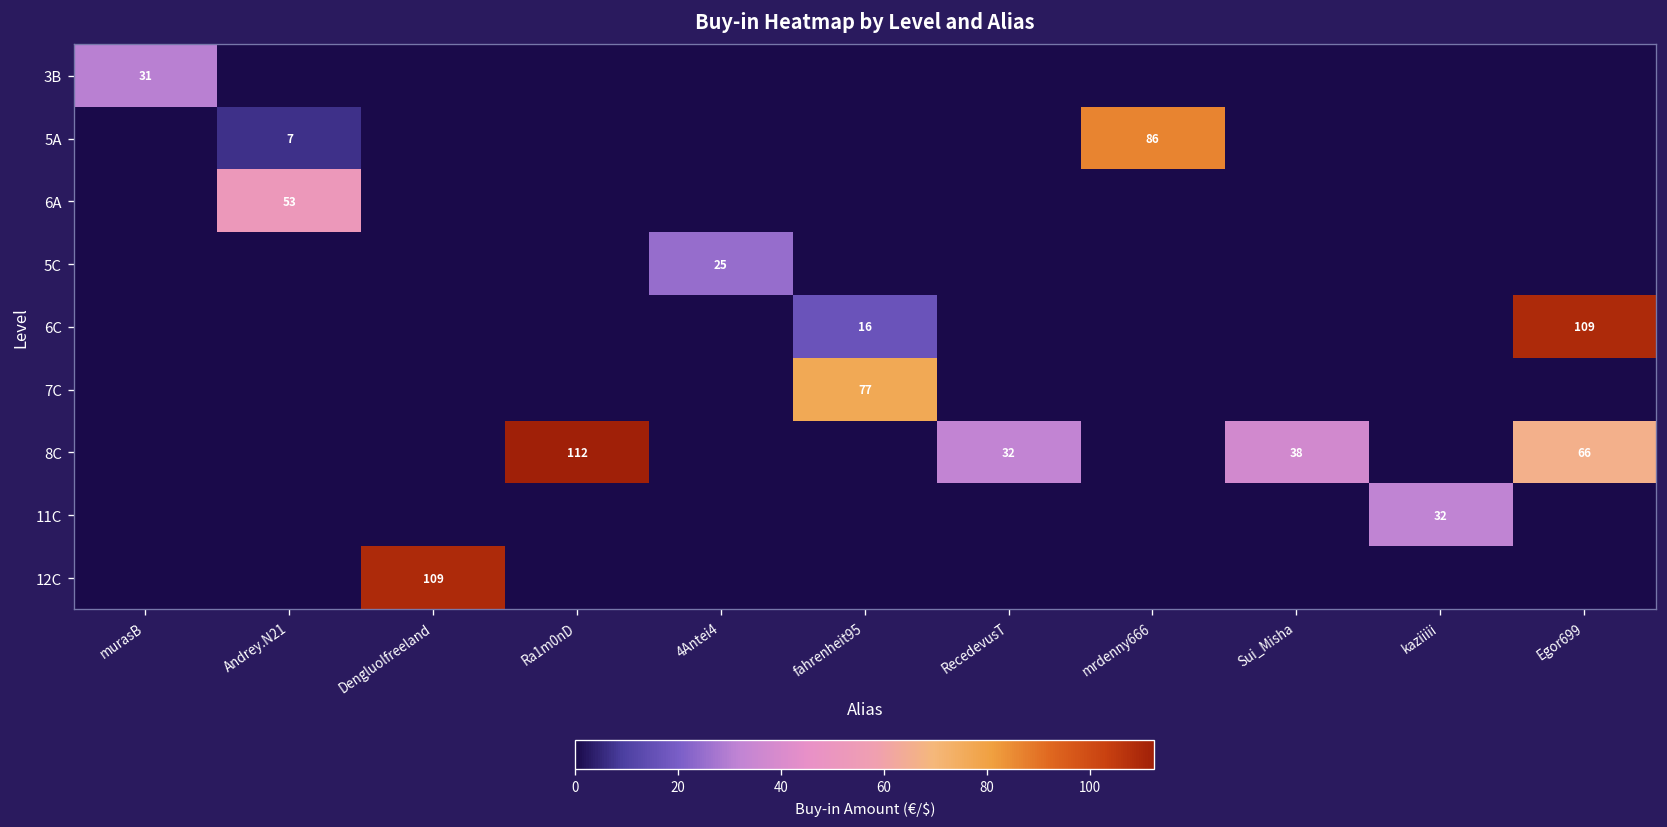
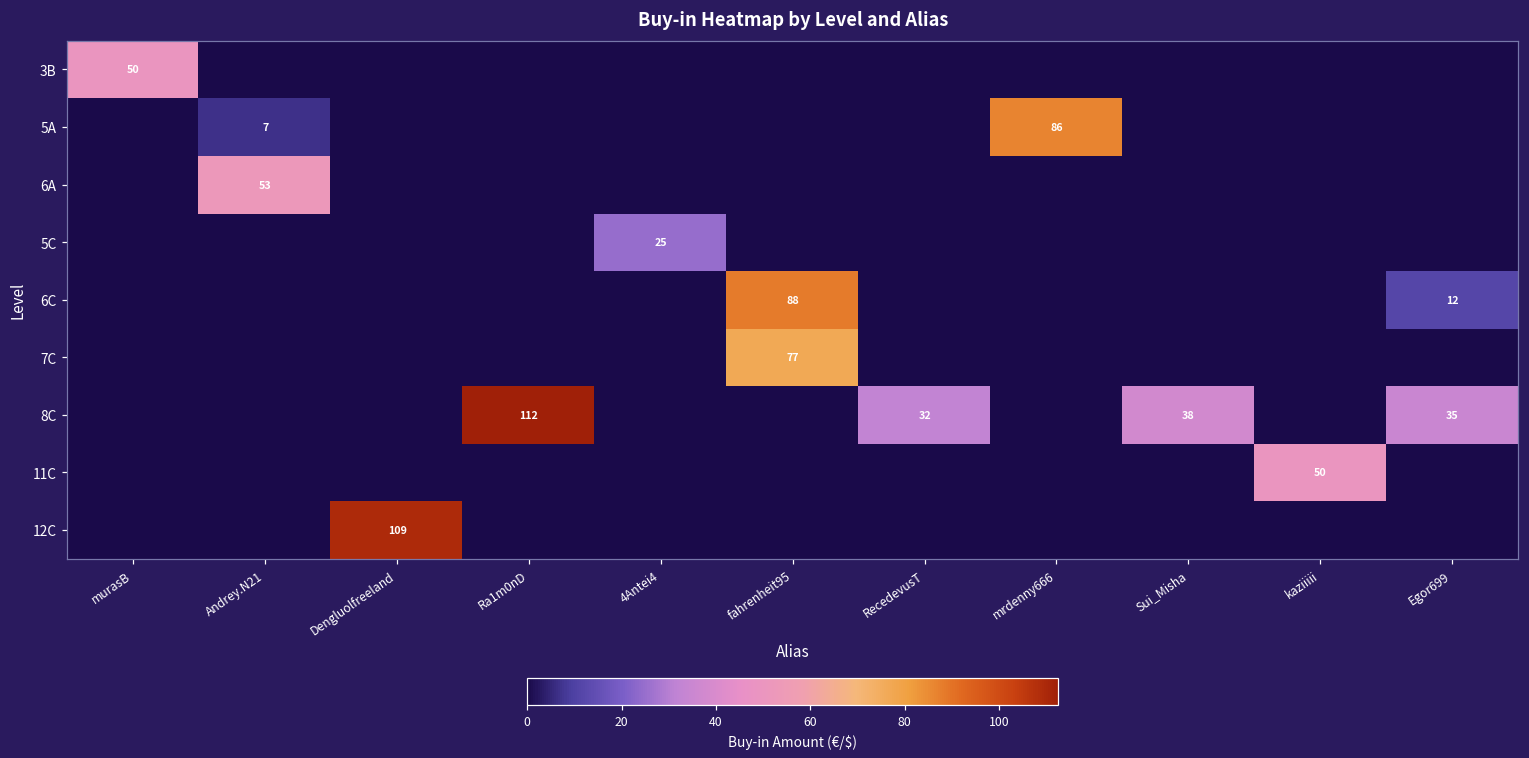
3B, murasB: 31 -> 50
6C, fahrenheit95: 16 -> 88
6C, Egor699: 109 -> 12
8C, Egor699: 66 -> 35
11C, kaziiiii: 32 -> 50
